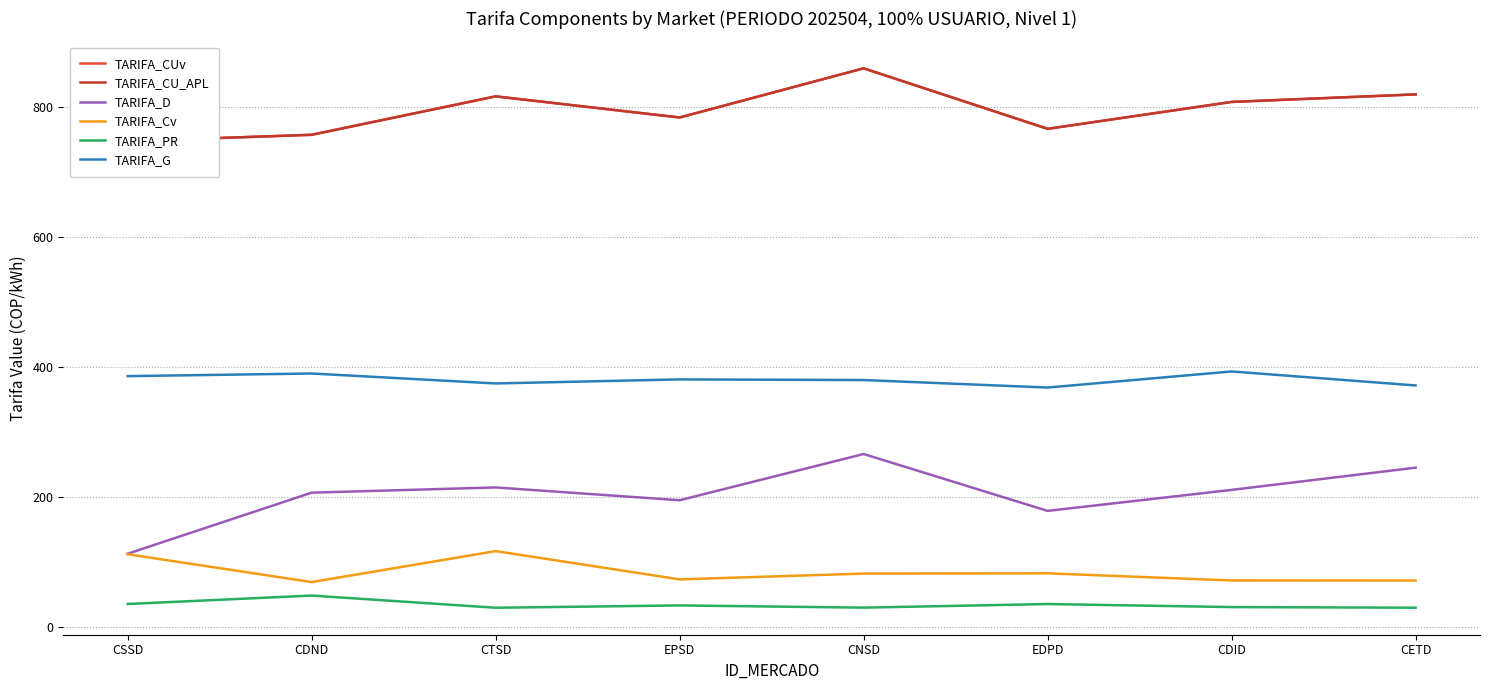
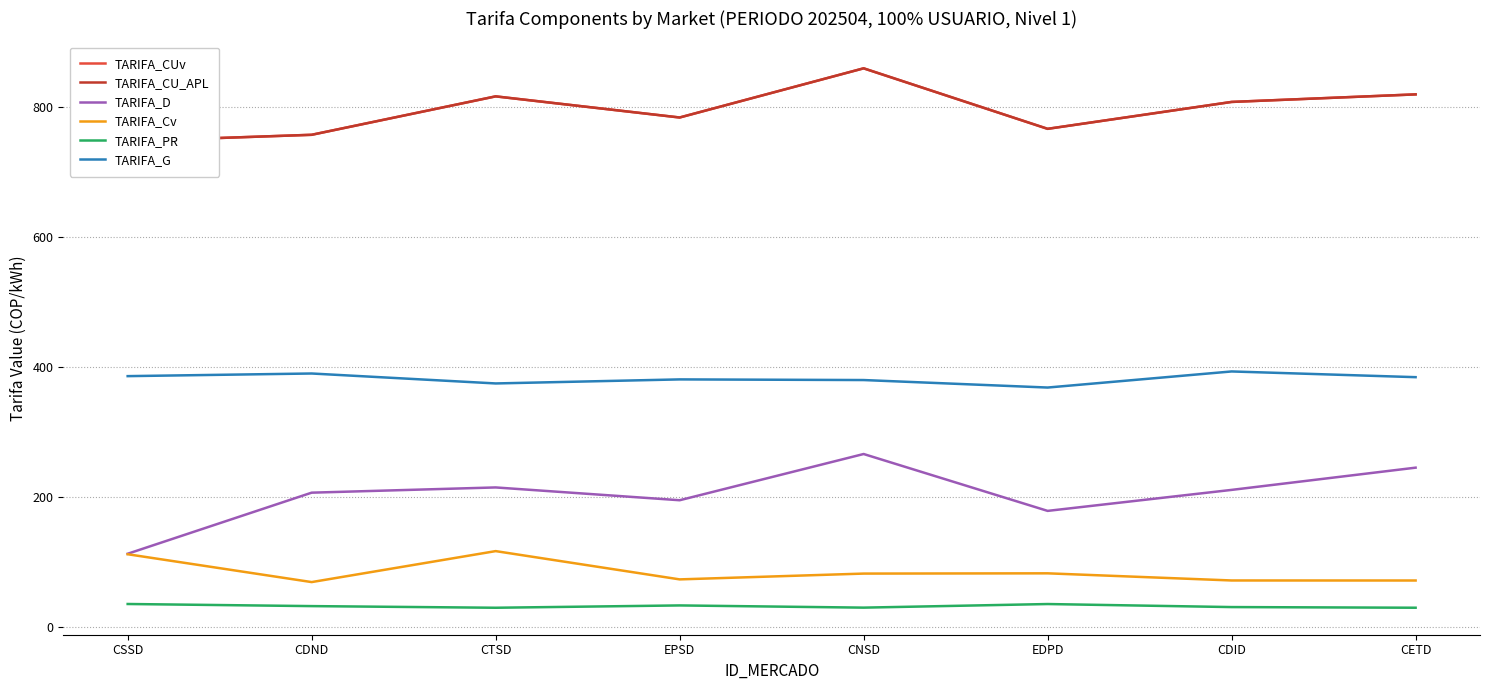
TARIFA_PR, CDND: 50 -> 30
TARIFA_G, CETD: 370 -> 380
